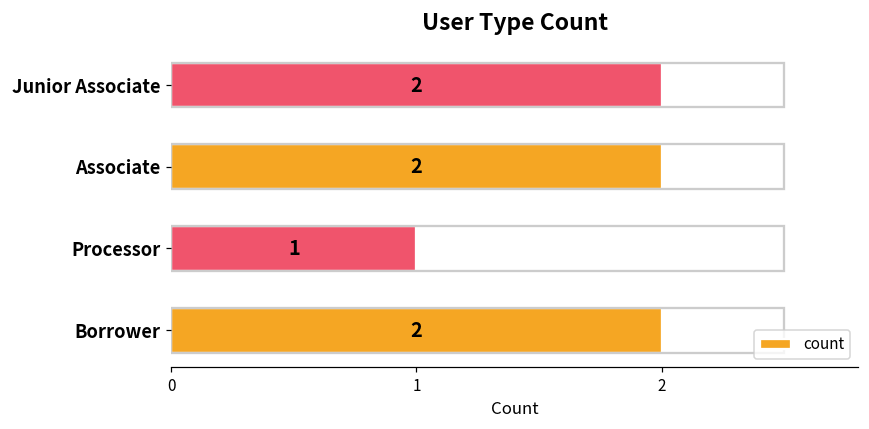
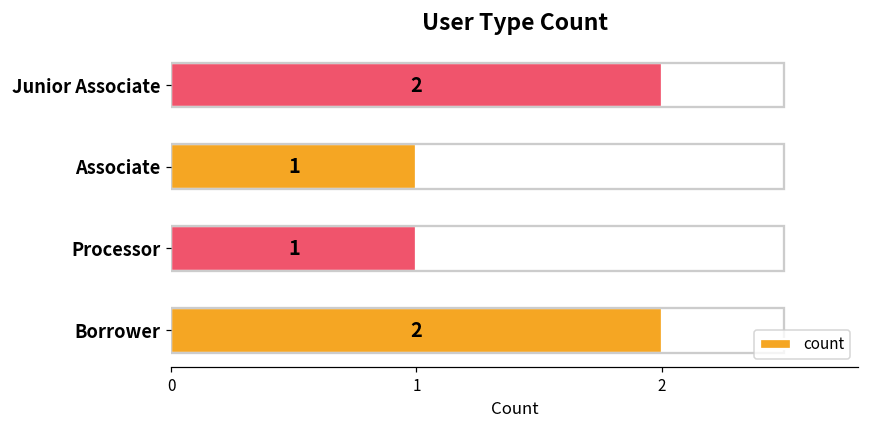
count, Associate: 2 -> 1
